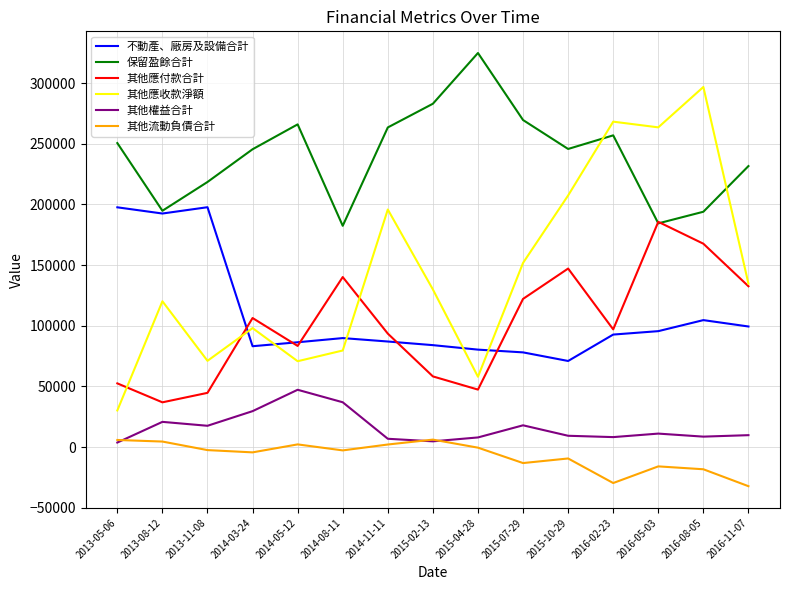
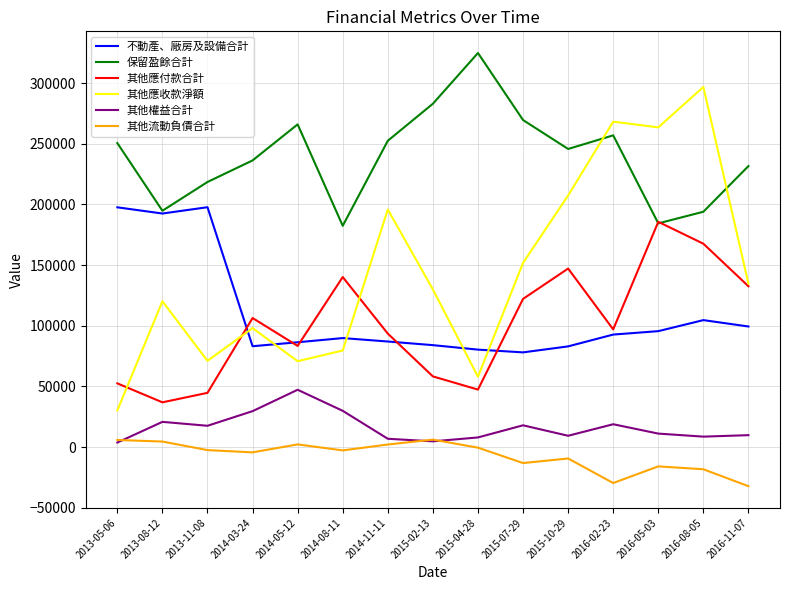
保留盈餘合計, 2014-03-24: 246000 -> 236000
其他權益合計, 2014-08-11: 37000 -> 30000
保留盈餘合計, 2014-11-11: 264000 -> 253000
不動產、廠房及設備合計, 2015-10-29: 71000 -> 83000
其他權益合計, 2016-02-23: 8000 -> 19000
